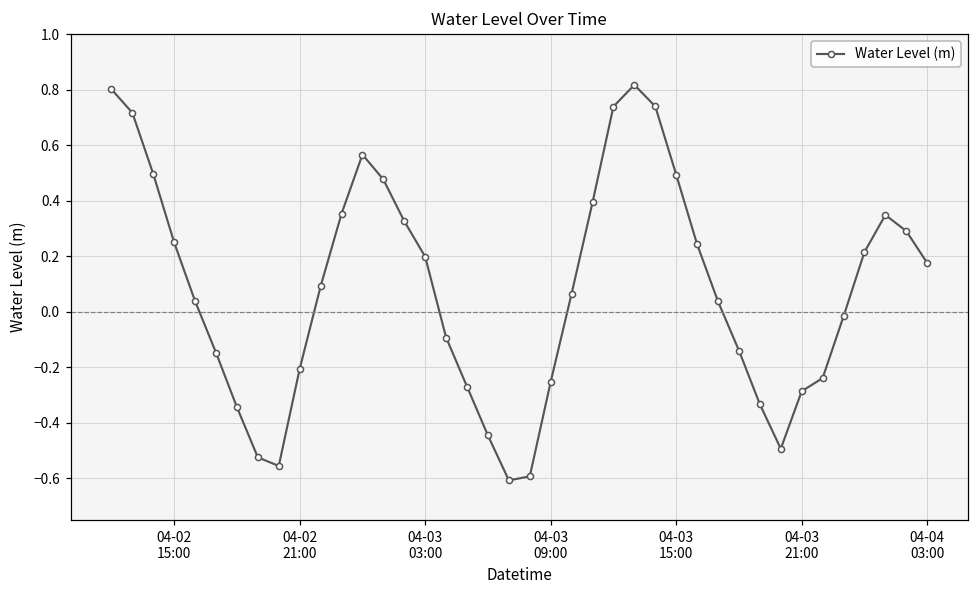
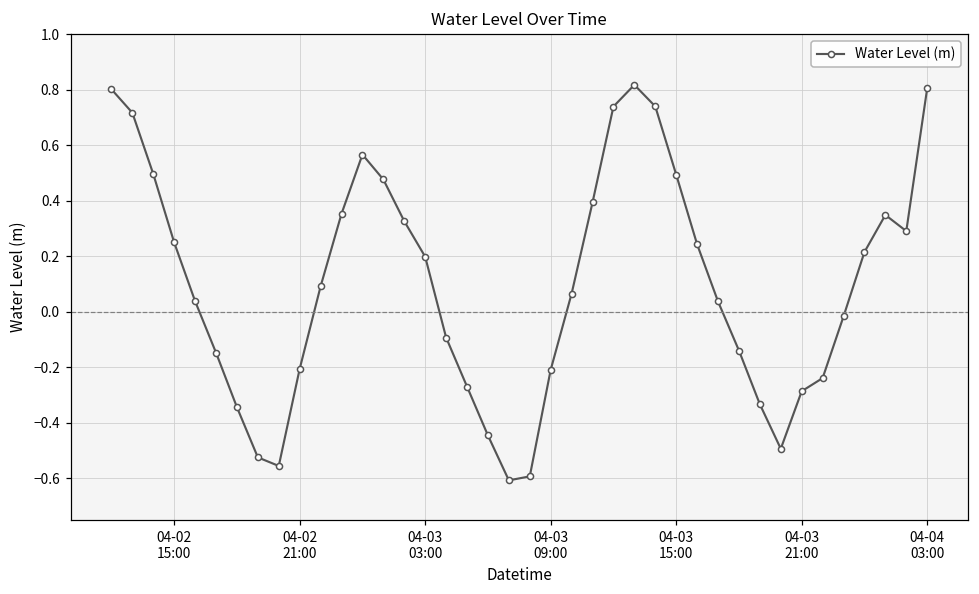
04-03 09:00: -0.25 -> -0.21
04-04 03:00: 0.18 -> 0.81
